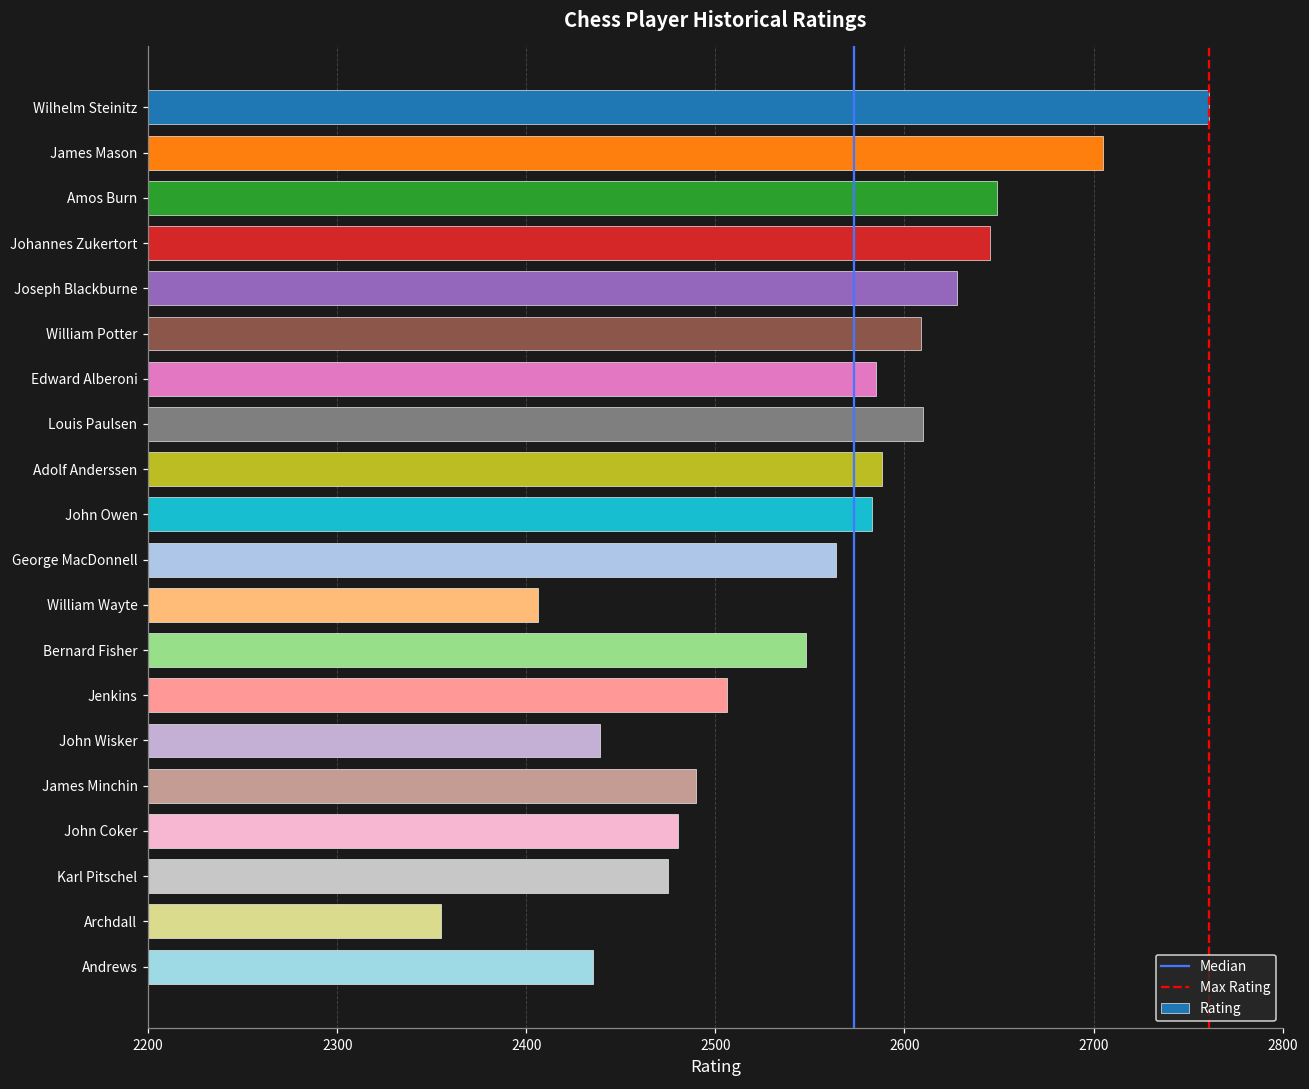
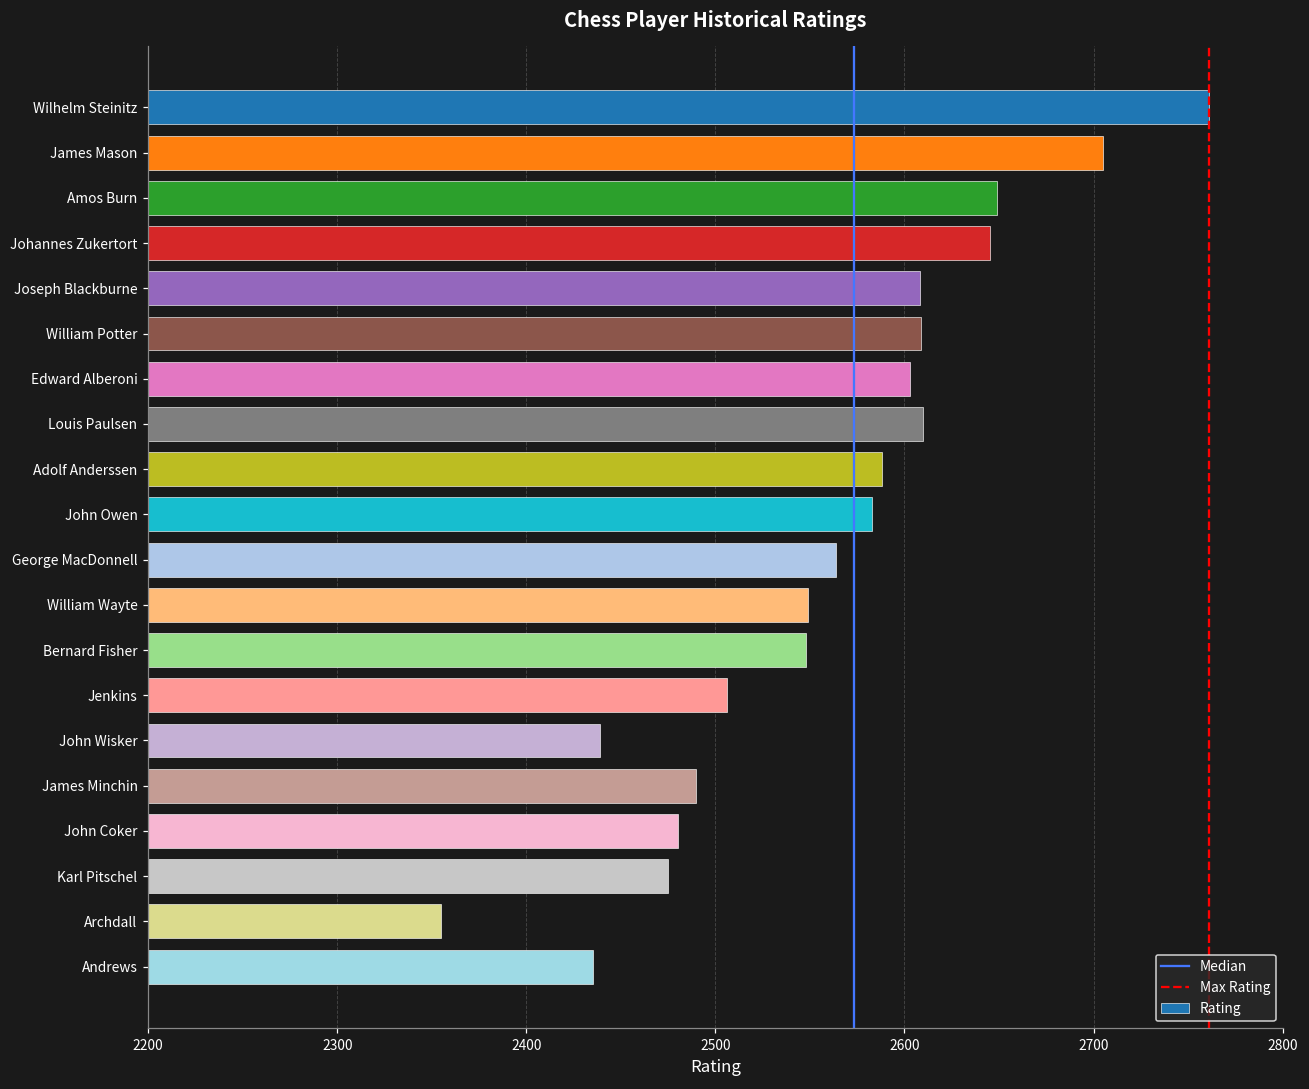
Joseph Blackburne: 2628 -> 2608
Edward Alberoni: 2585 -> 2603
William Wayte: 2406 -> 2549
